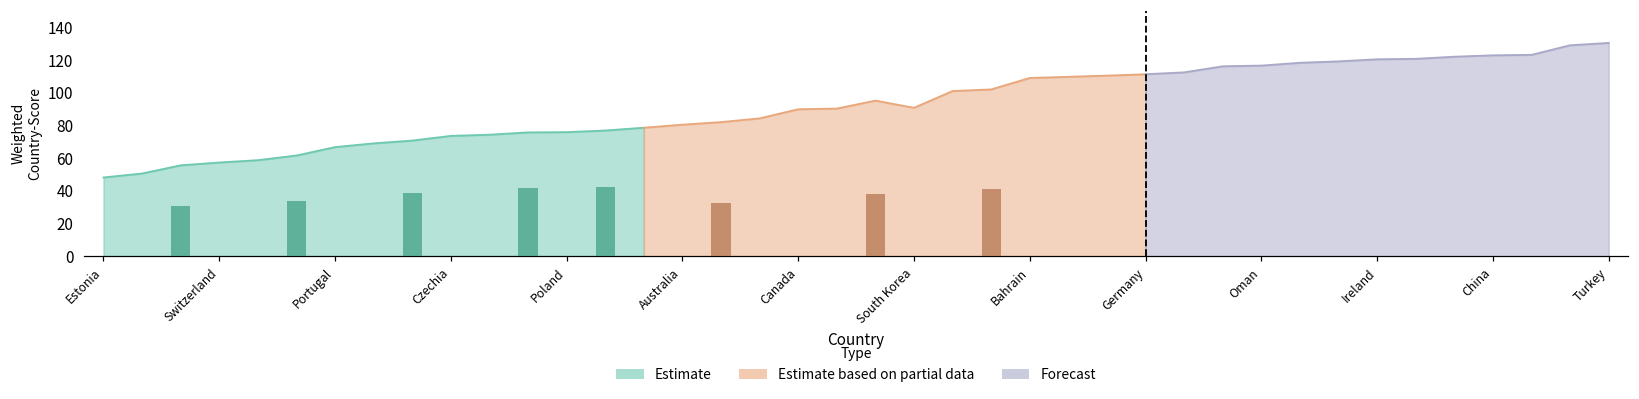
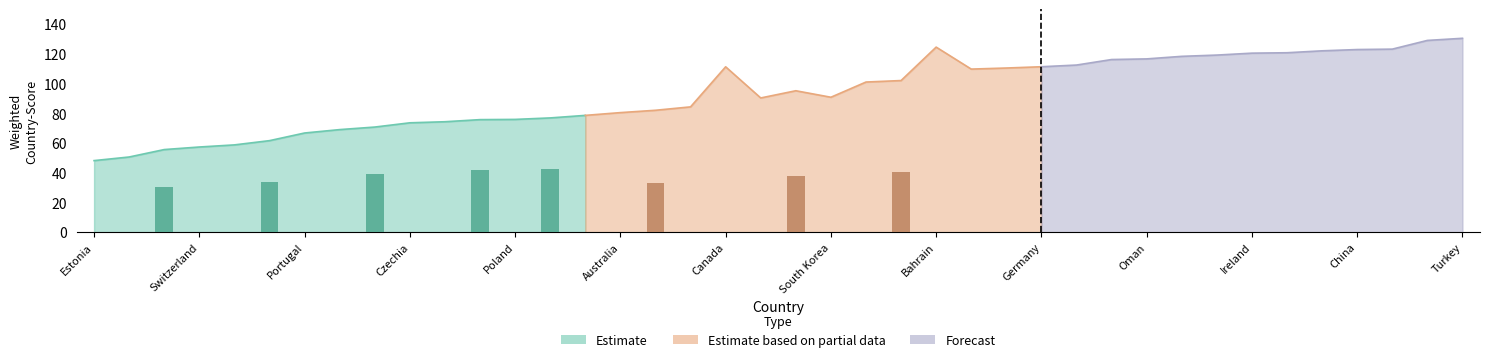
Estimate based on partial data, Canada: 90 -> 111
Estimate based on partial data, Bahrain: 109 -> 125
